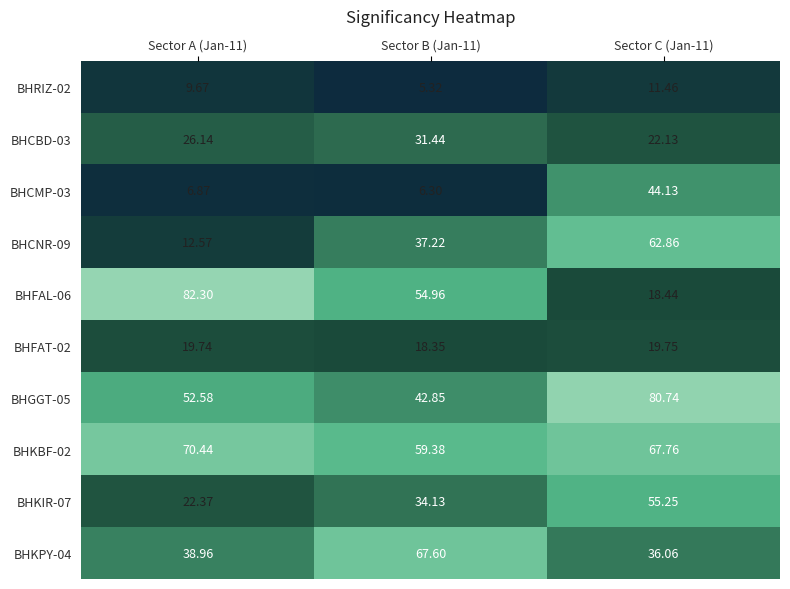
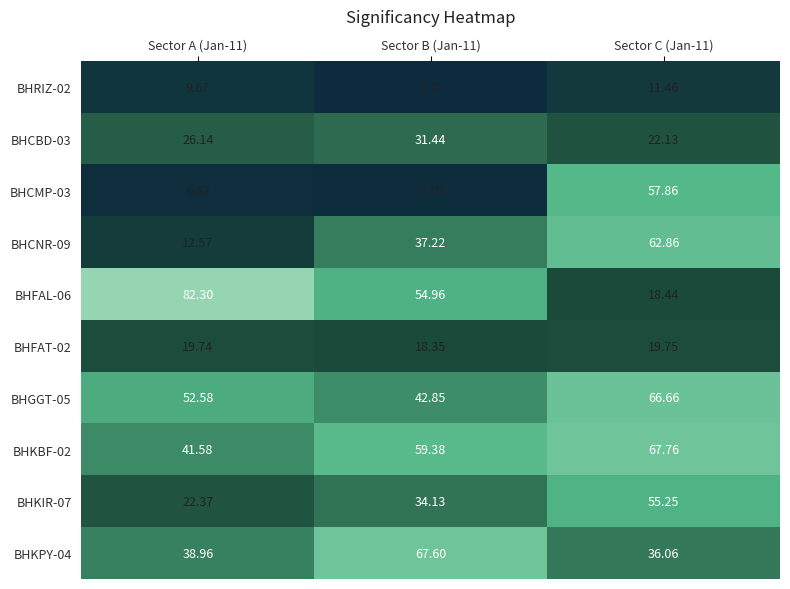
BHCMP-03, Sector C (Jan-11): 44.13 -> 57.86
BHGGT-05, Sector C (Jan-11): 80.74 -> 66.66
BHKBF-02, Sector A (Jan-11): 70.44 -> 41.58
